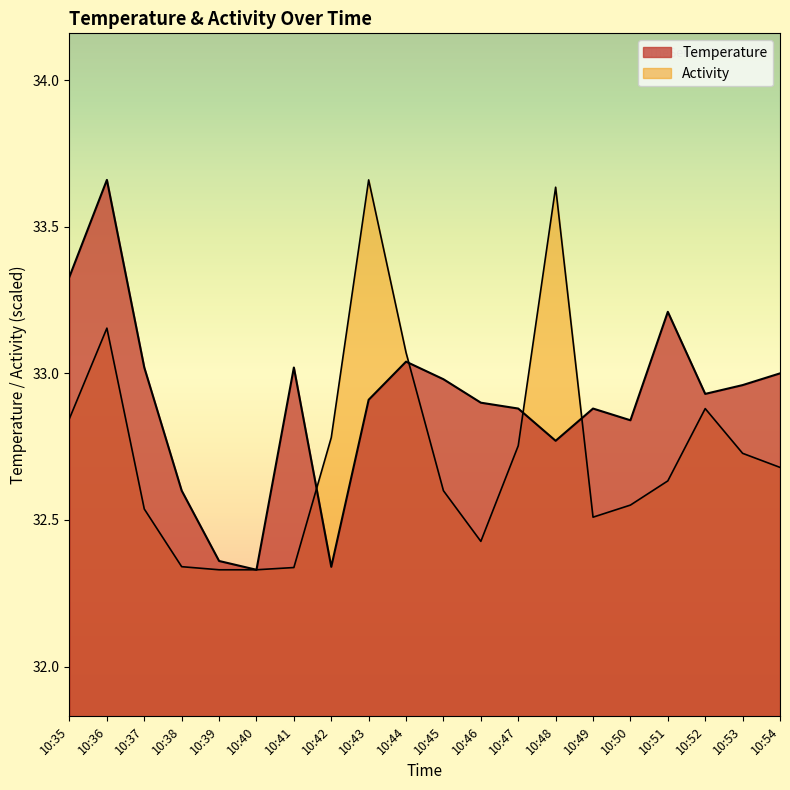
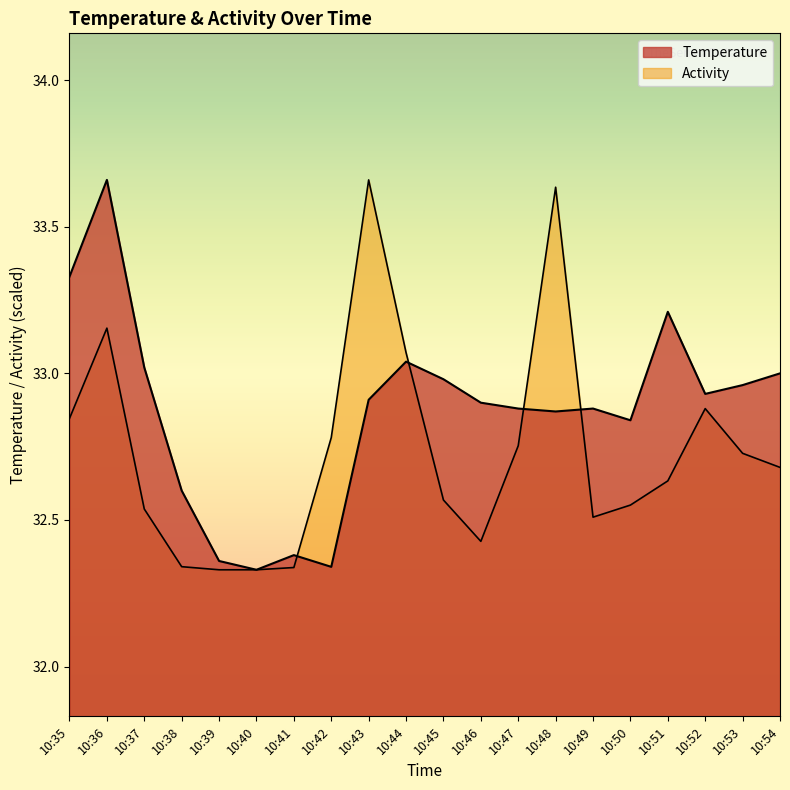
Temperature, 10:41: 33.02 -> 32.38
Activity, 10:45: 32.60 -> 32.57
Temperature, 10:48: 32.77 -> 32.87
